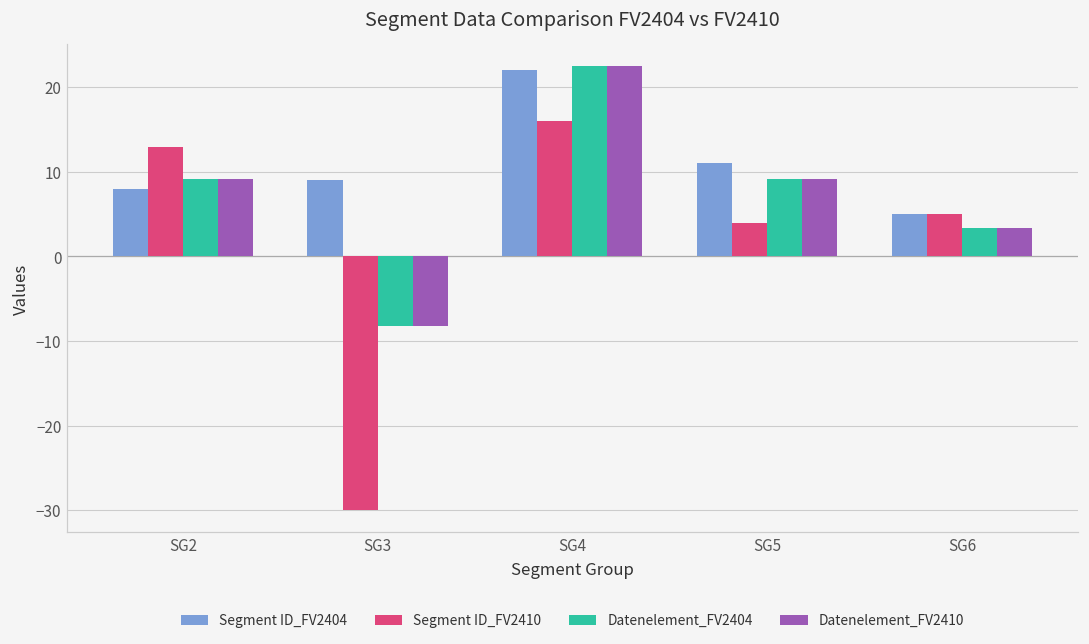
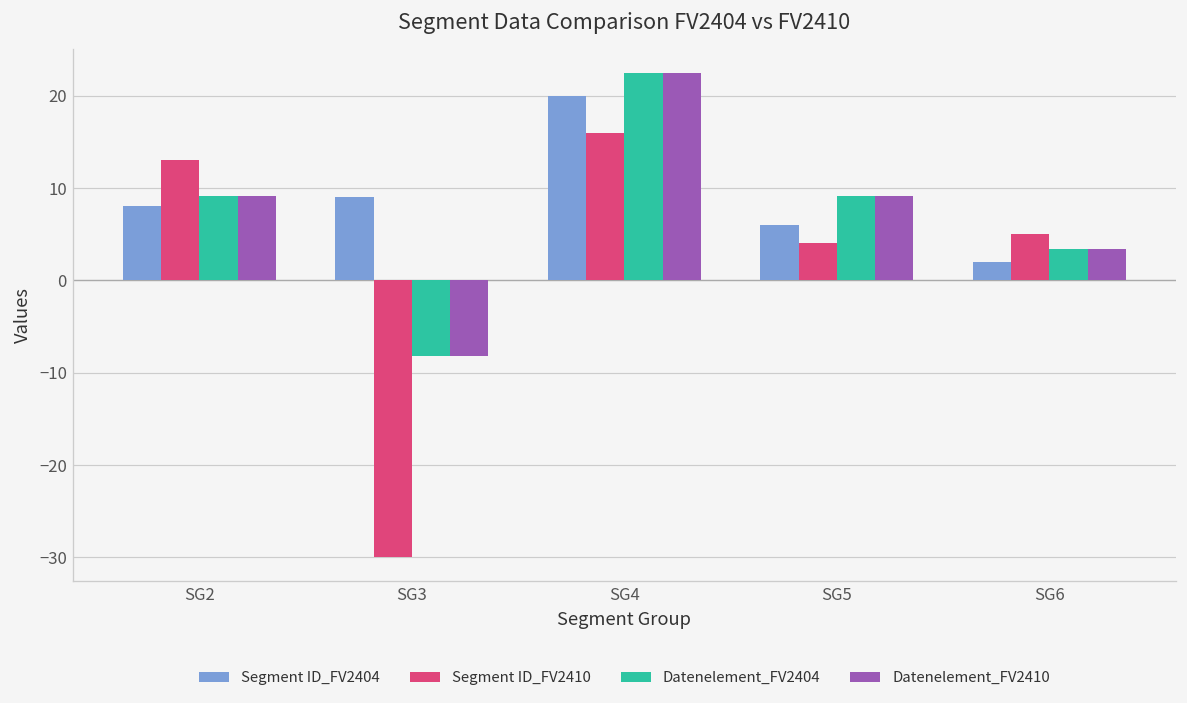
Segment ID_FV2404, SG4: 22 -> 20
Segment ID_FV2404, SG5: 11 -> 6
Segment ID_FV2404, SG6: 5 -> 2
